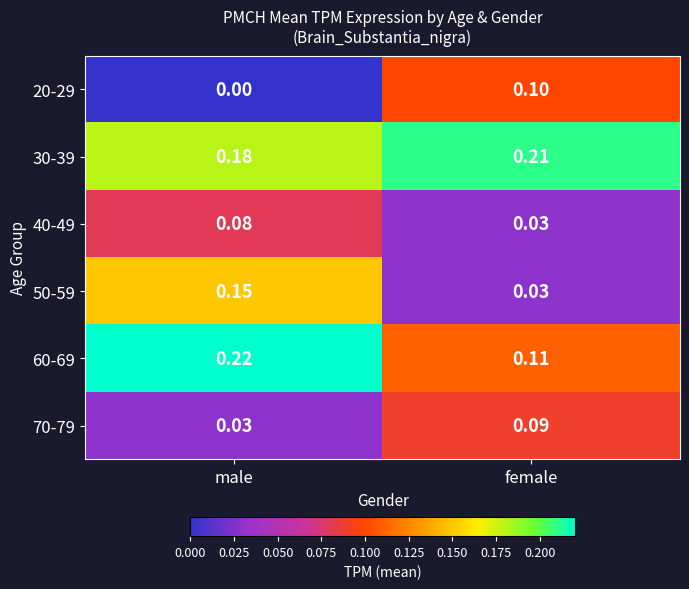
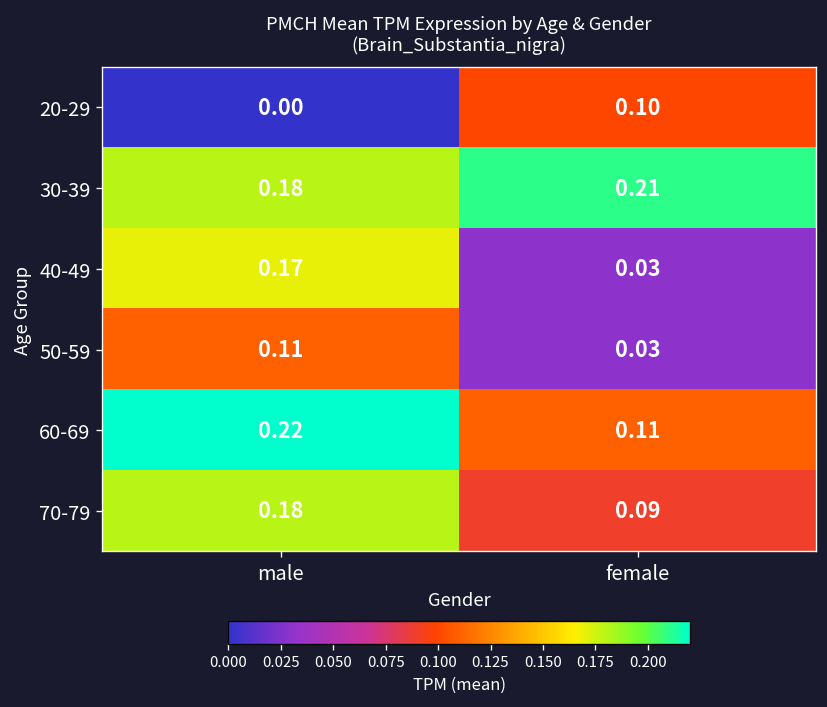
40-49, male: 0.08 -> 0.17
50-59, male: 0.15 -> 0.11
70-79, male: 0.03 -> 0.18
